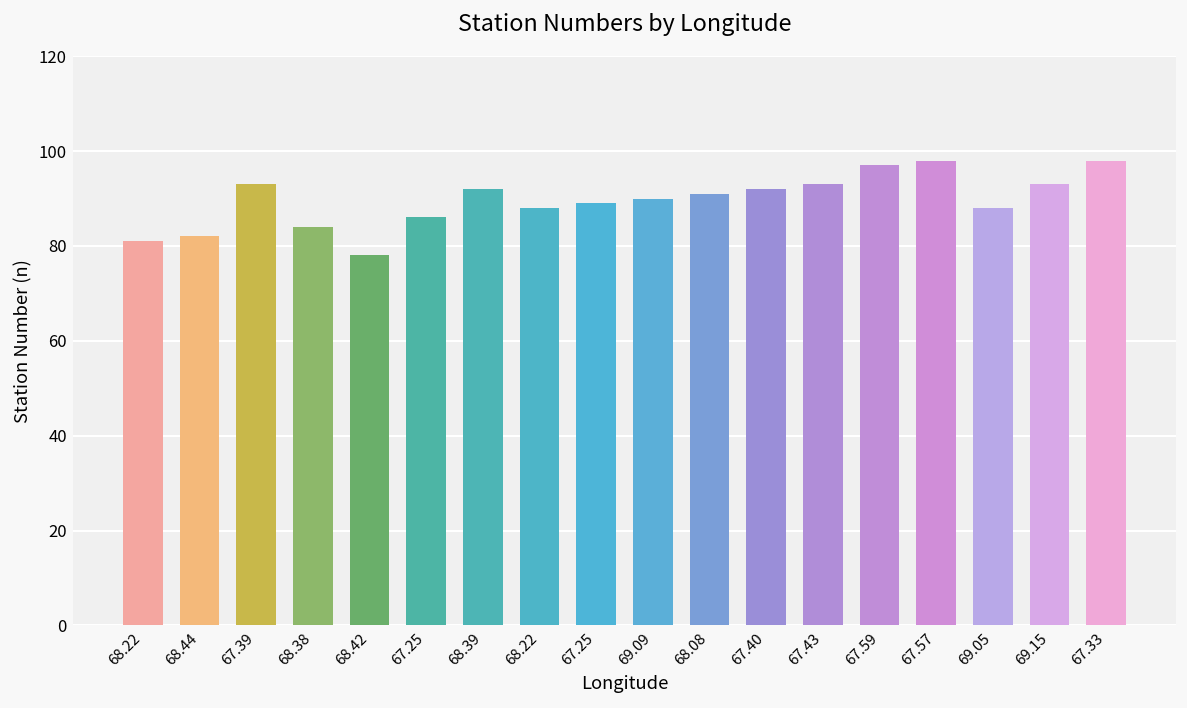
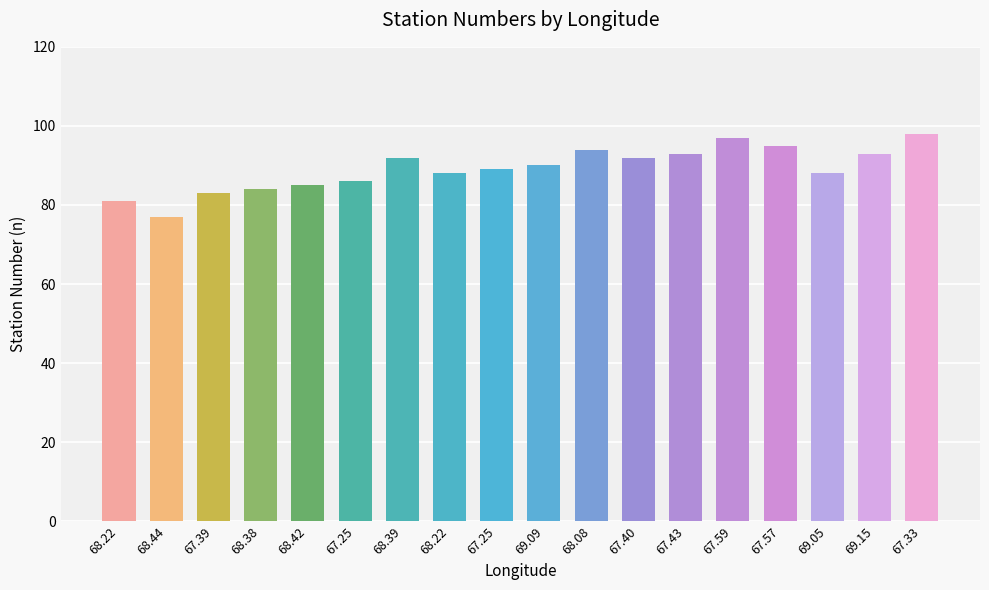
68.44: 82 -> 77
67.39: 93 -> 83
68.42: 78 -> 85
68.08: 91 -> 94
67.57: 98 -> 95
